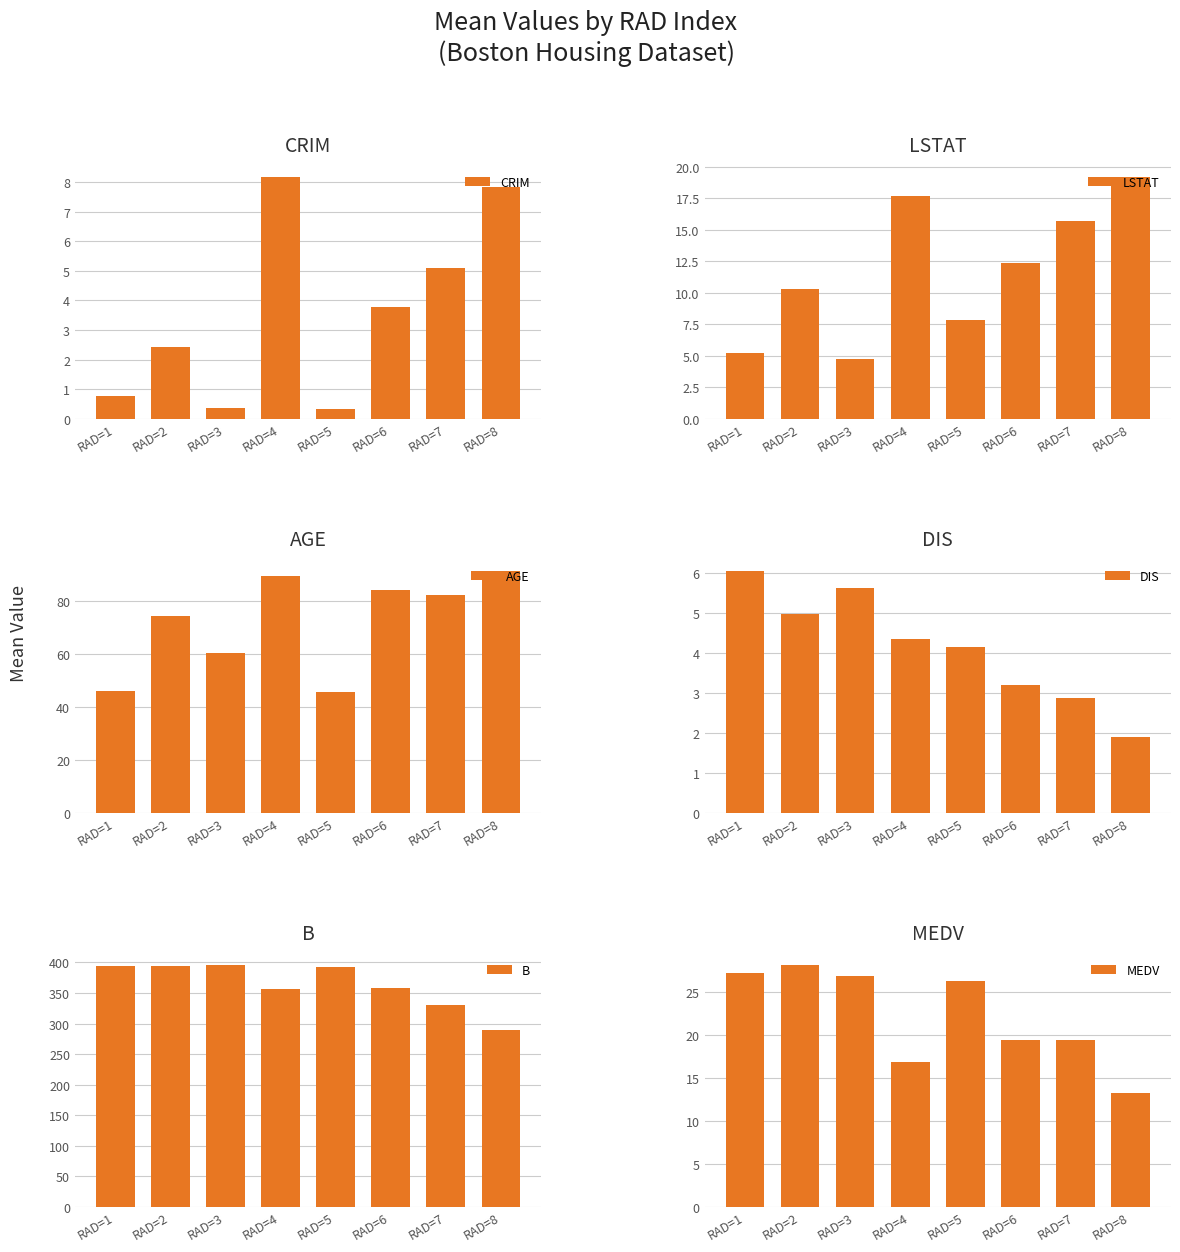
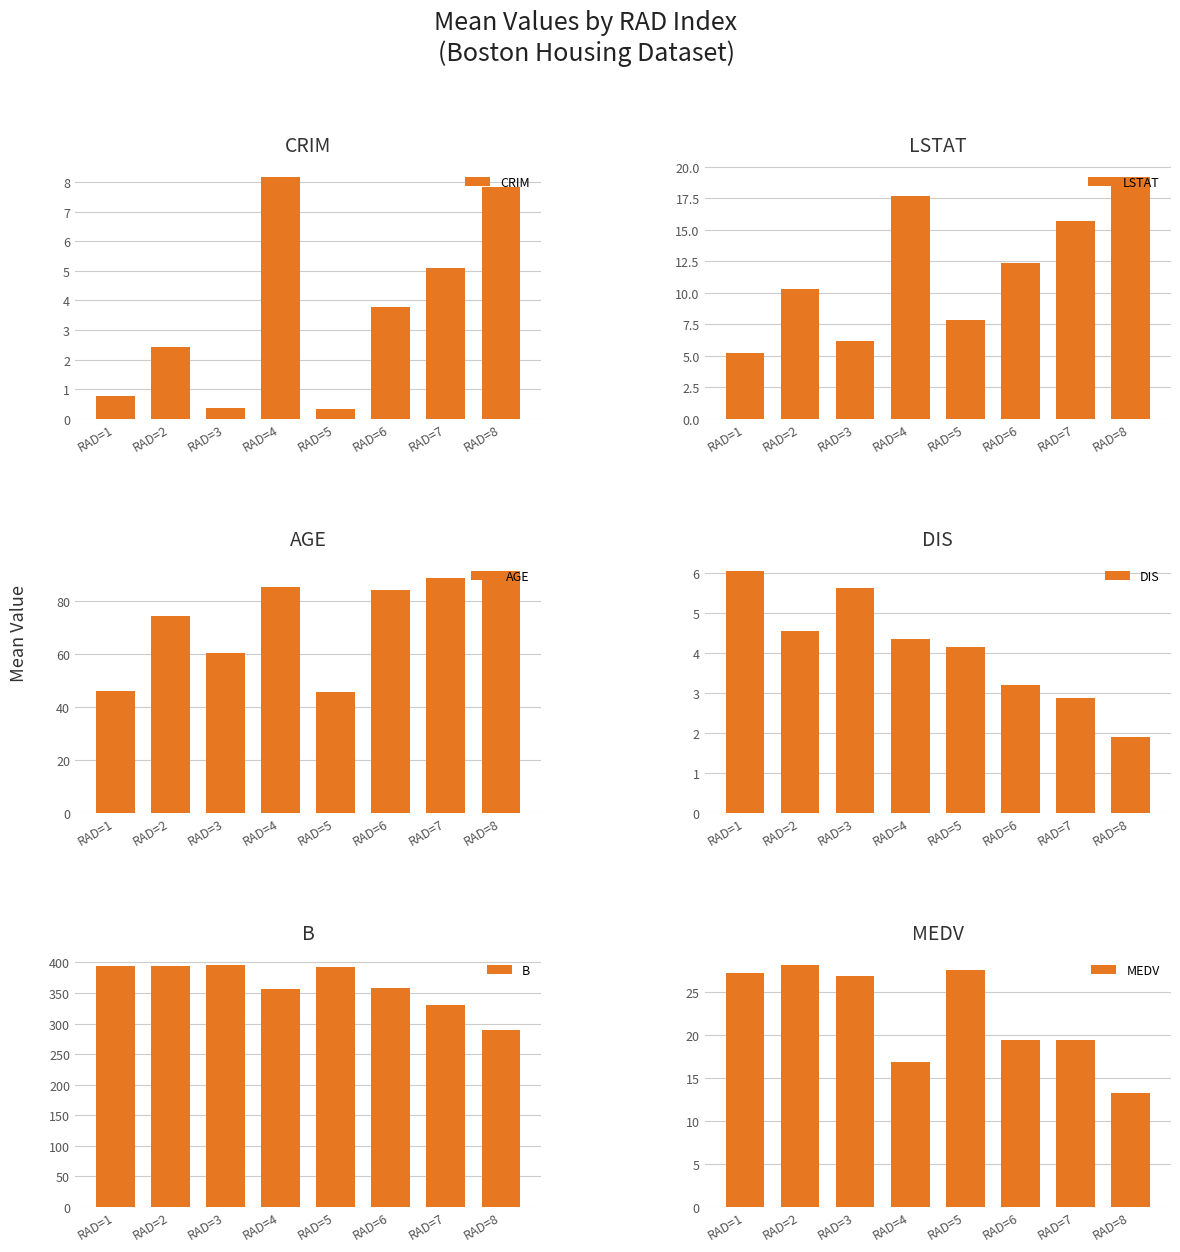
LSTAT, RAD=3: 4.8 -> 6.2
AGE, RAD=4: 89 -> 85
AGE, RAD=7: 82 -> 89
DIS, RAD=2: 5.0 -> 4.6
MEDV, RAD=5: 26 -> 28
